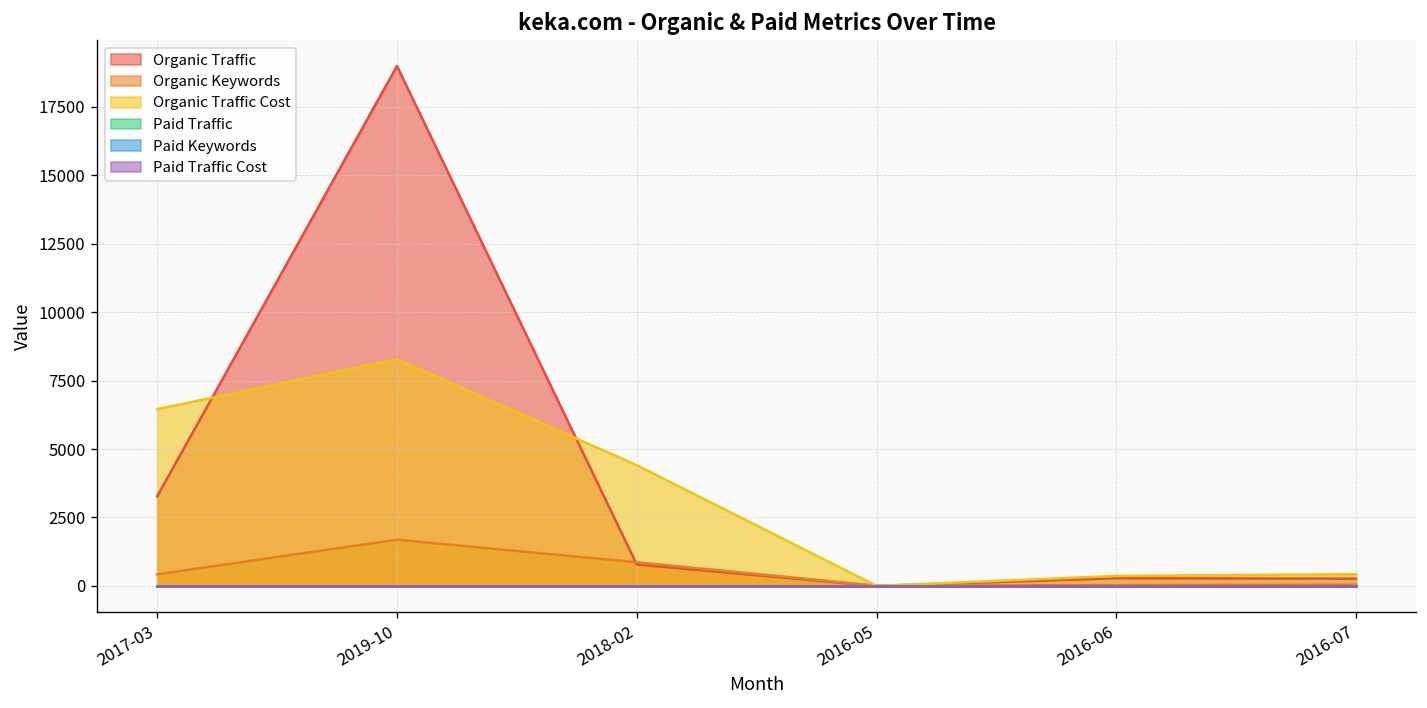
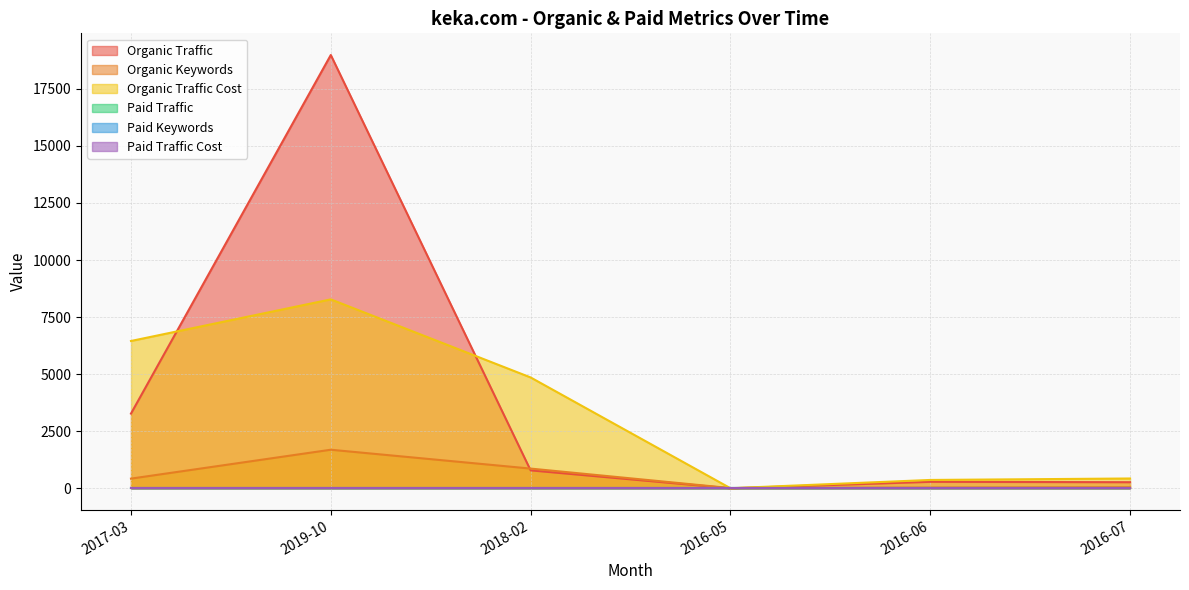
Organic Traffic Cost, 2018-02: 4400 -> 4900
